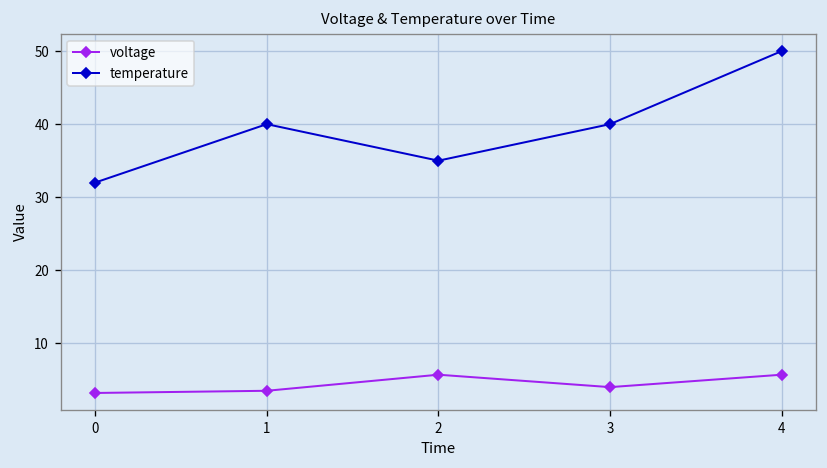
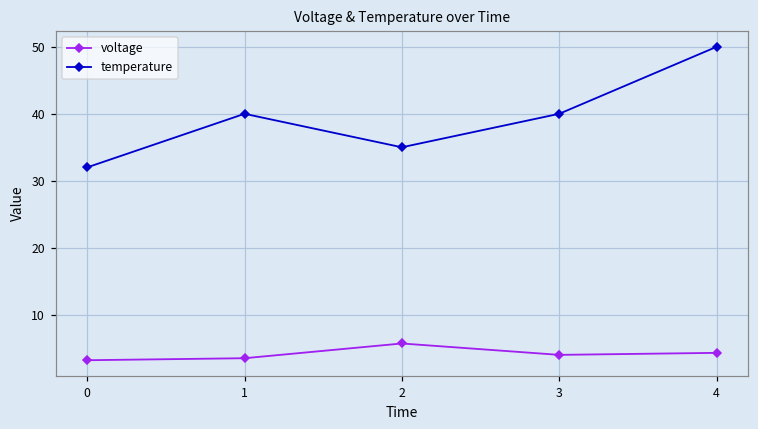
voltage, 4: 6 -> 4
